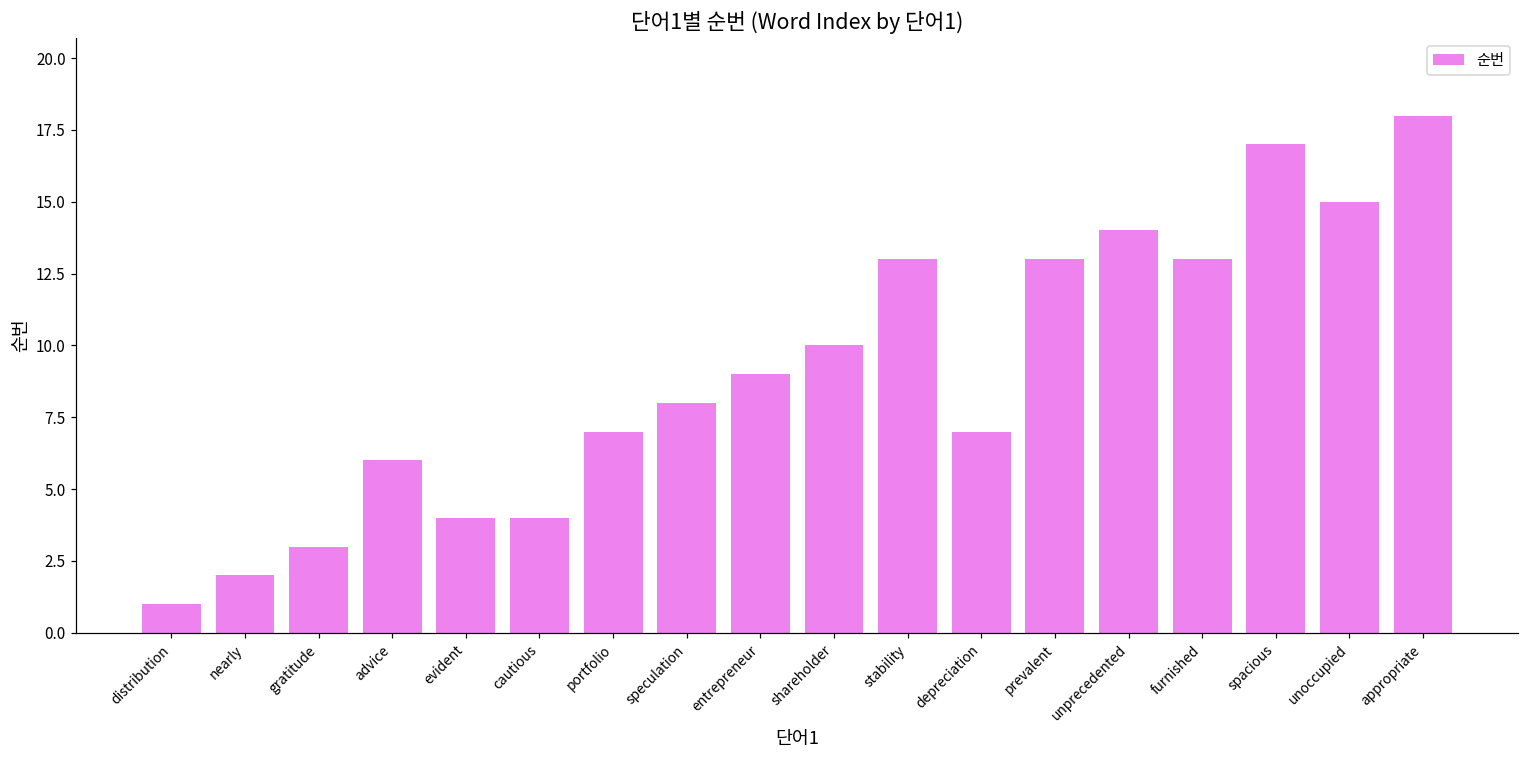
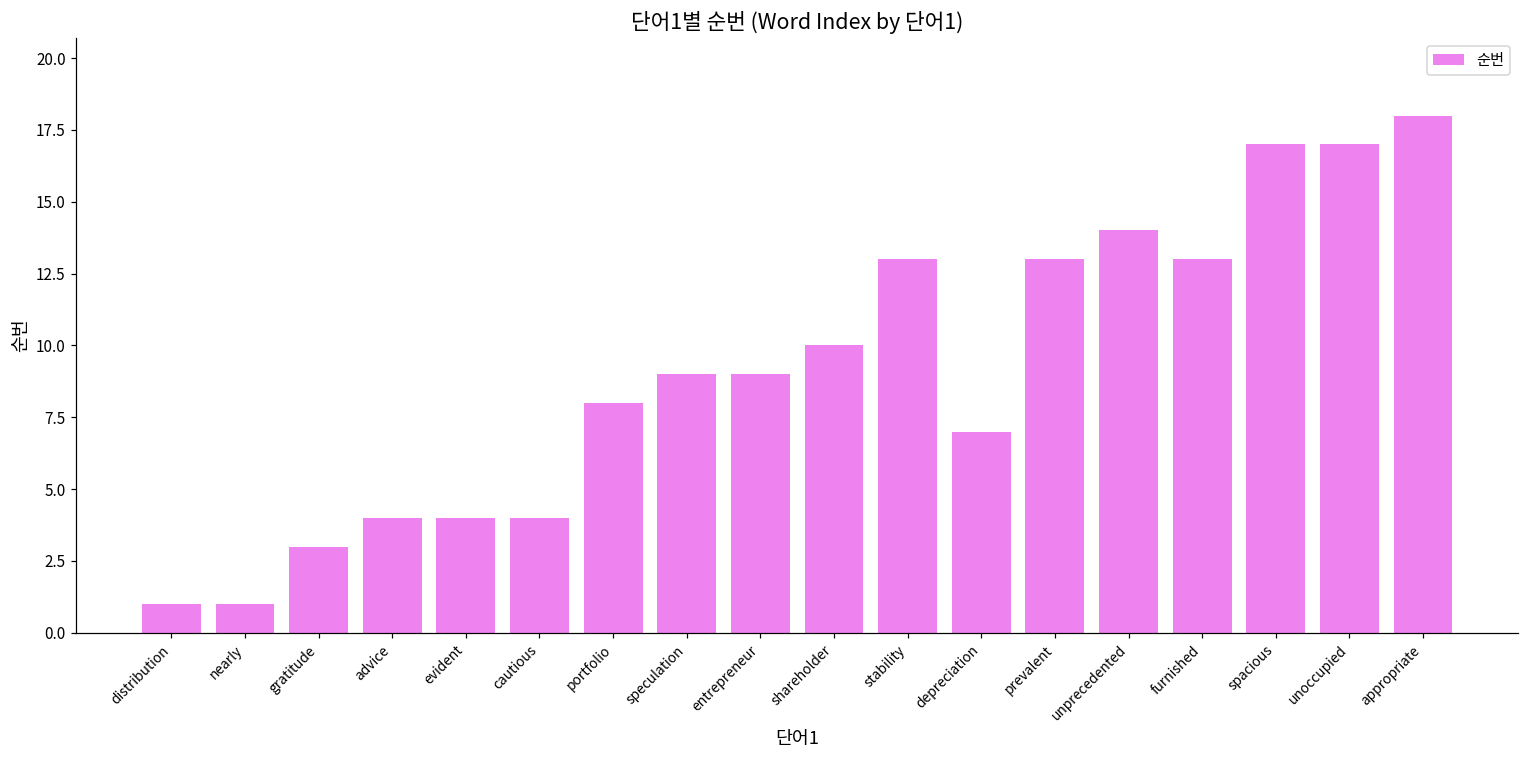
nearly: 2 -> 1
advice: 6 -> 4
portfolio: 7 -> 8
speculation: 8 -> 9
unoccupied: 15 -> 17
